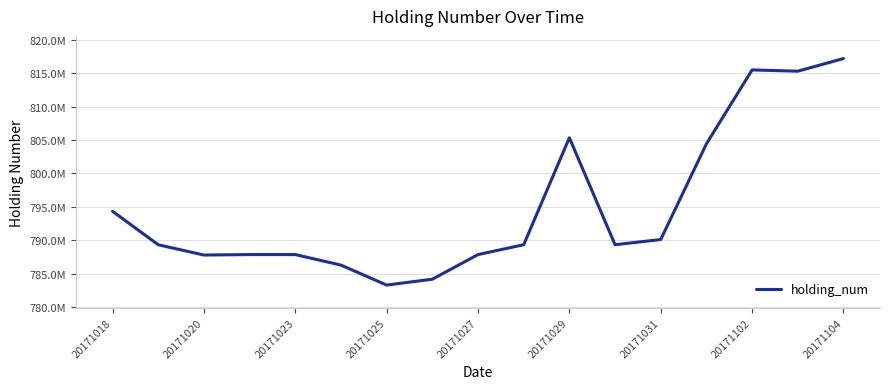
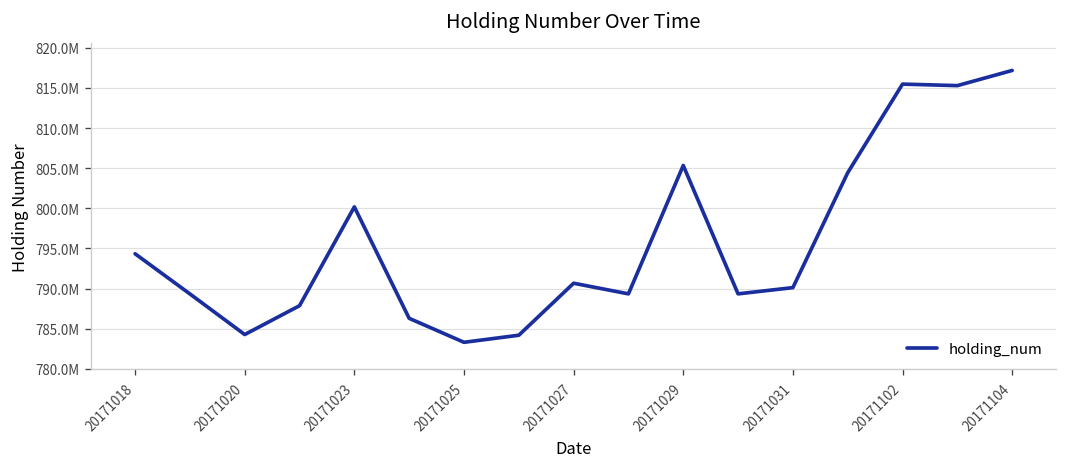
20171020: 788000000 -> 784000000
20171023: 788000000 -> 800000000
20171027: 788000000 -> 791000000
